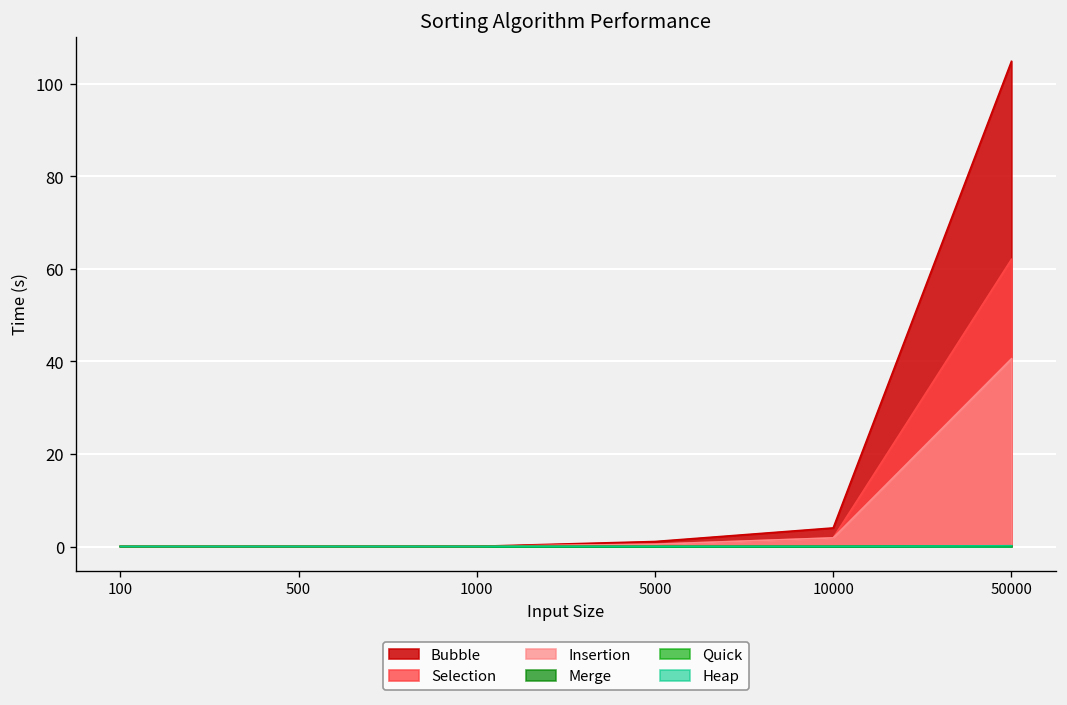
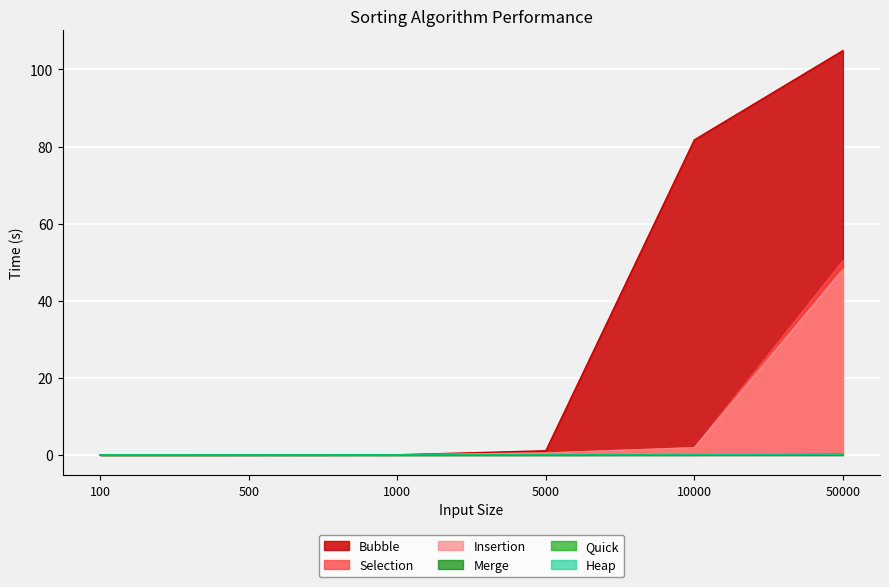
Bubble, 10000: 4 -> 82
Selection, 50000: 62 -> 50
Insertion, 50000: 41 -> 48
